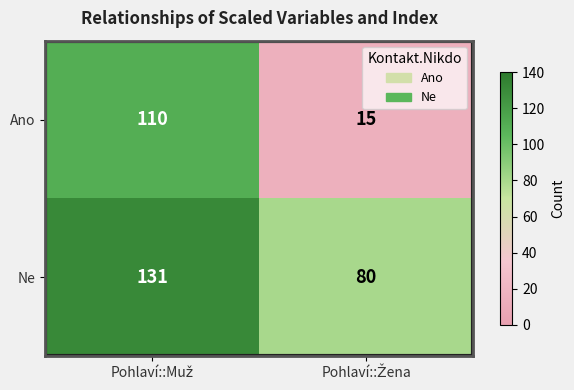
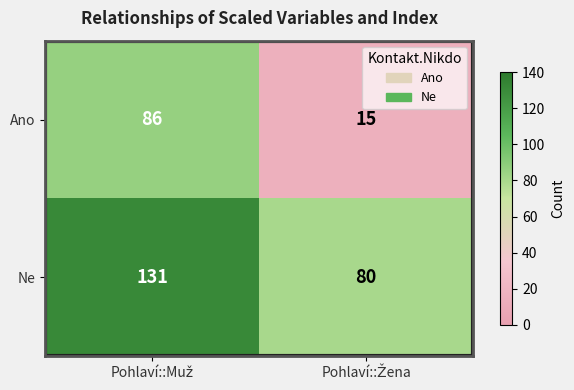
Ano, Pohlaví::Muž: 110 -> 86
